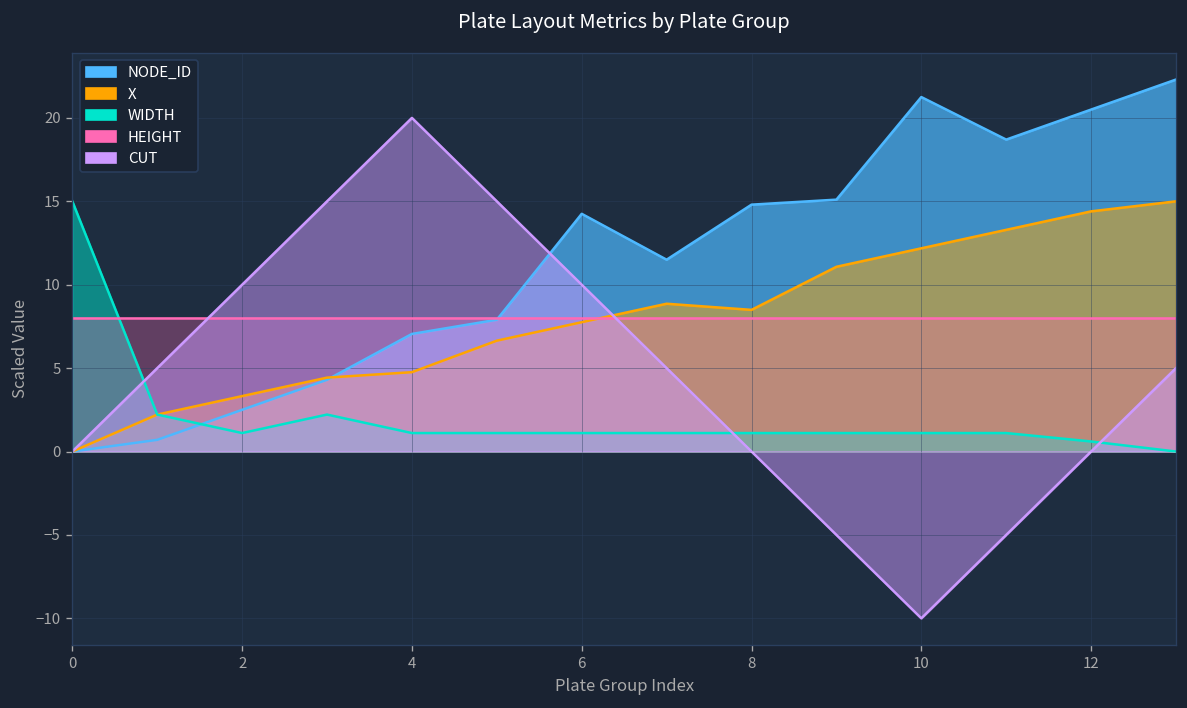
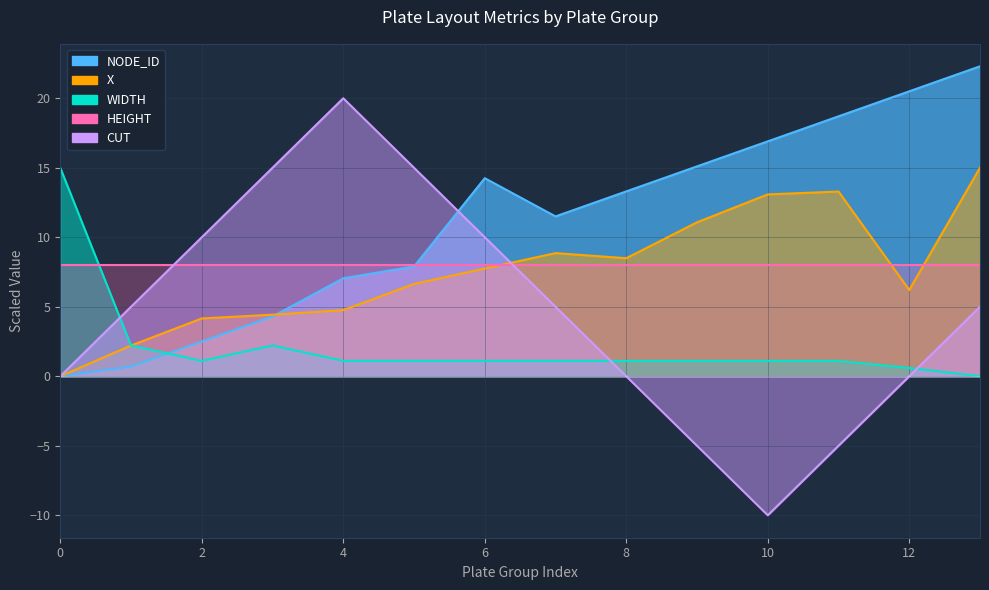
X, 2: 3.3 -> 4.2
NODE_ID, 8: 14.8 -> 13.3
NODE_ID, 10: 21.3 -> 16.9
X, 10: 12.2 -> 13.1
X, 12: 14.4 -> 6.2
